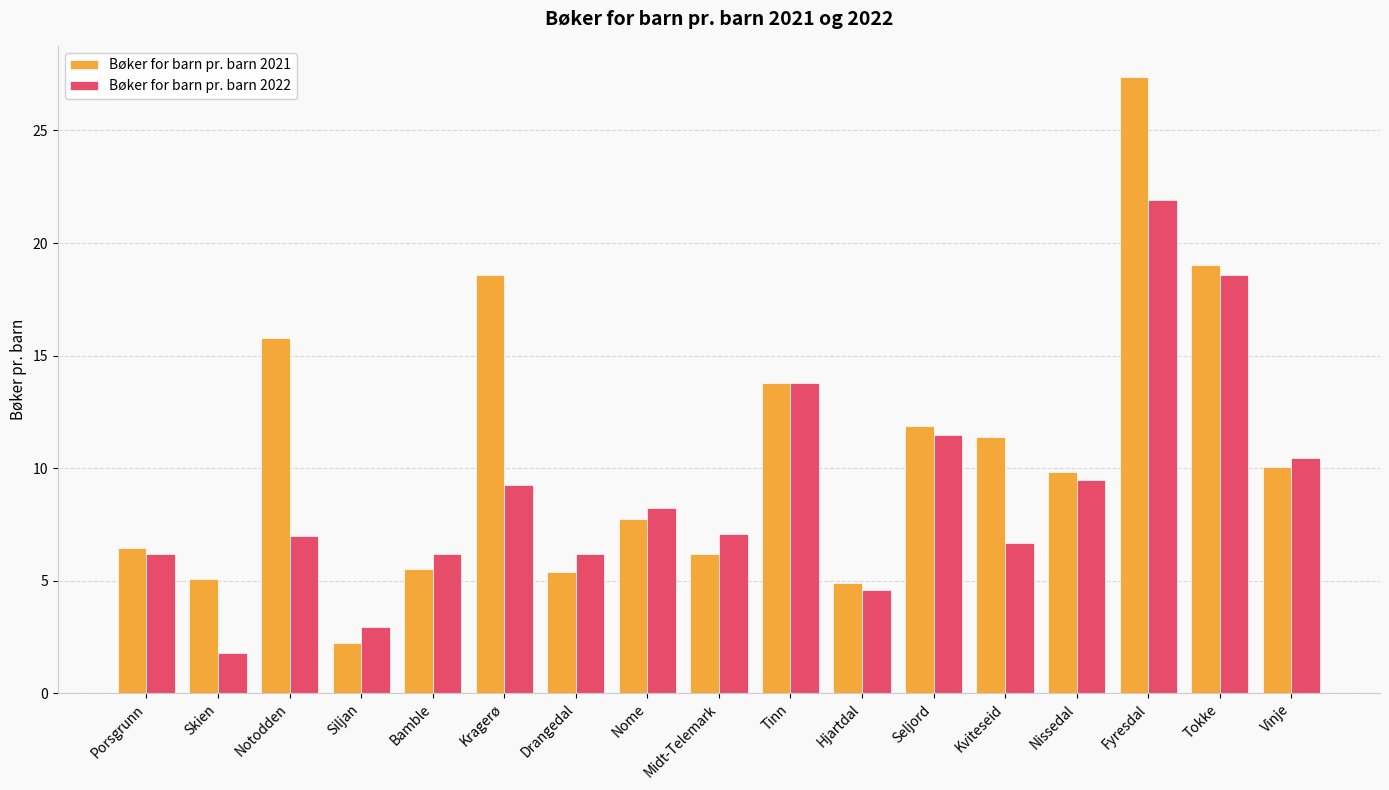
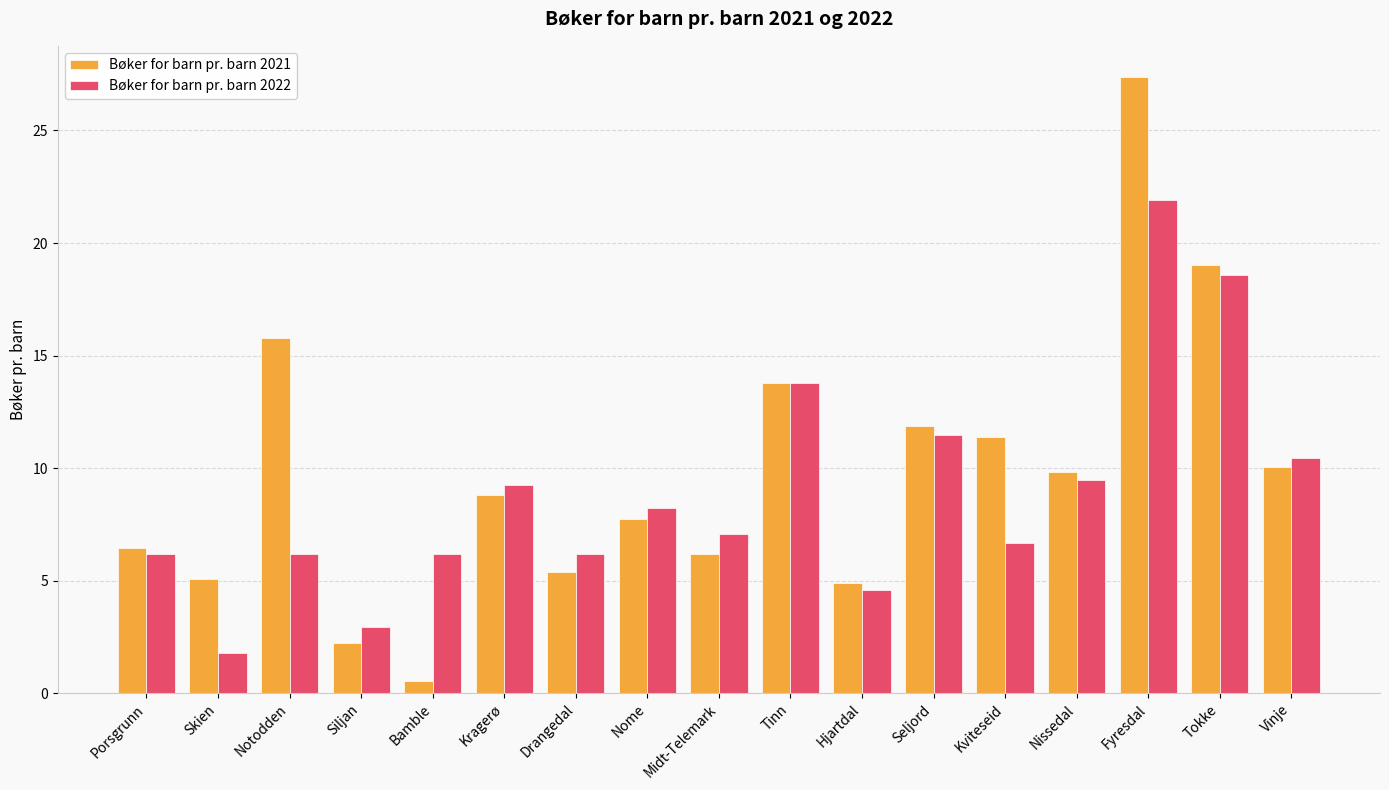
Bøker for barn pr. barn 2022, Notodden: 7.0 -> 6.2
Bøker for barn pr. barn 2021, Bamble: 5.5 -> 0.6
Bøker for barn pr. barn 2021, Kragerø: 18.6 -> 8.8
